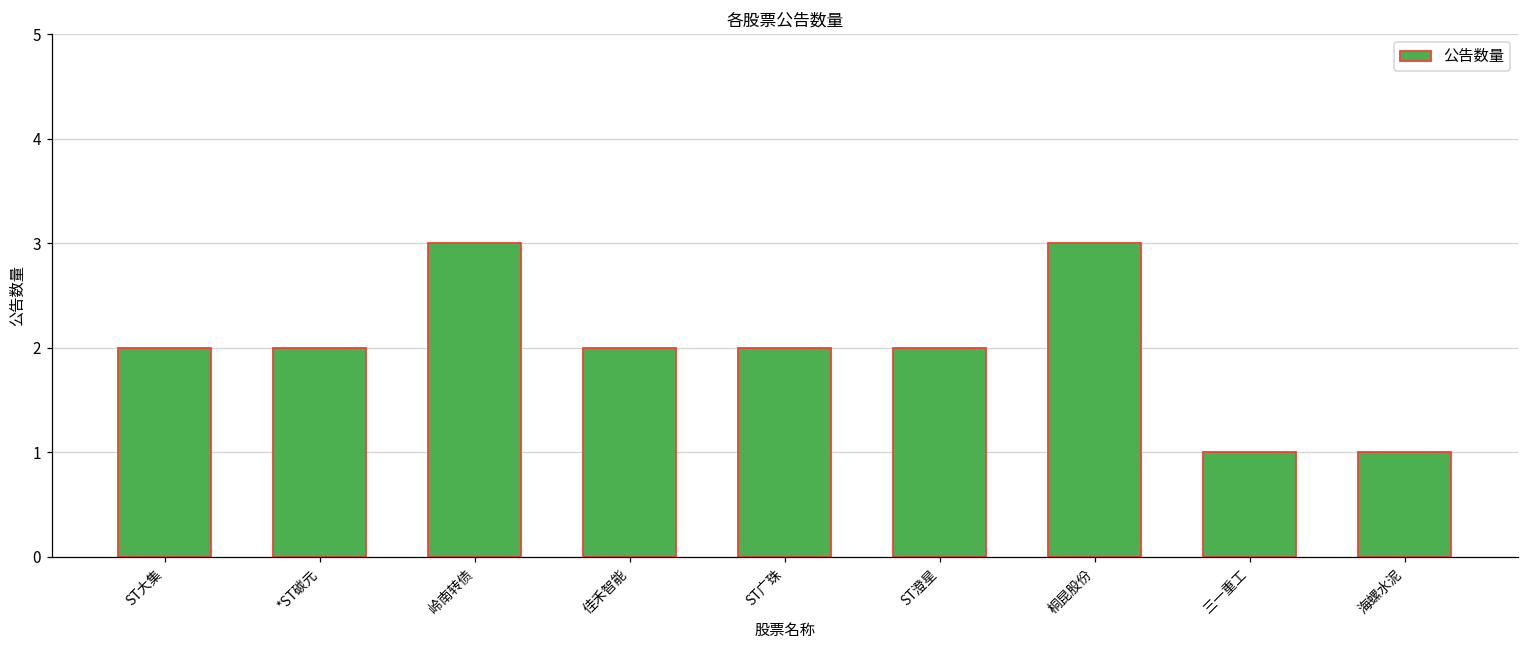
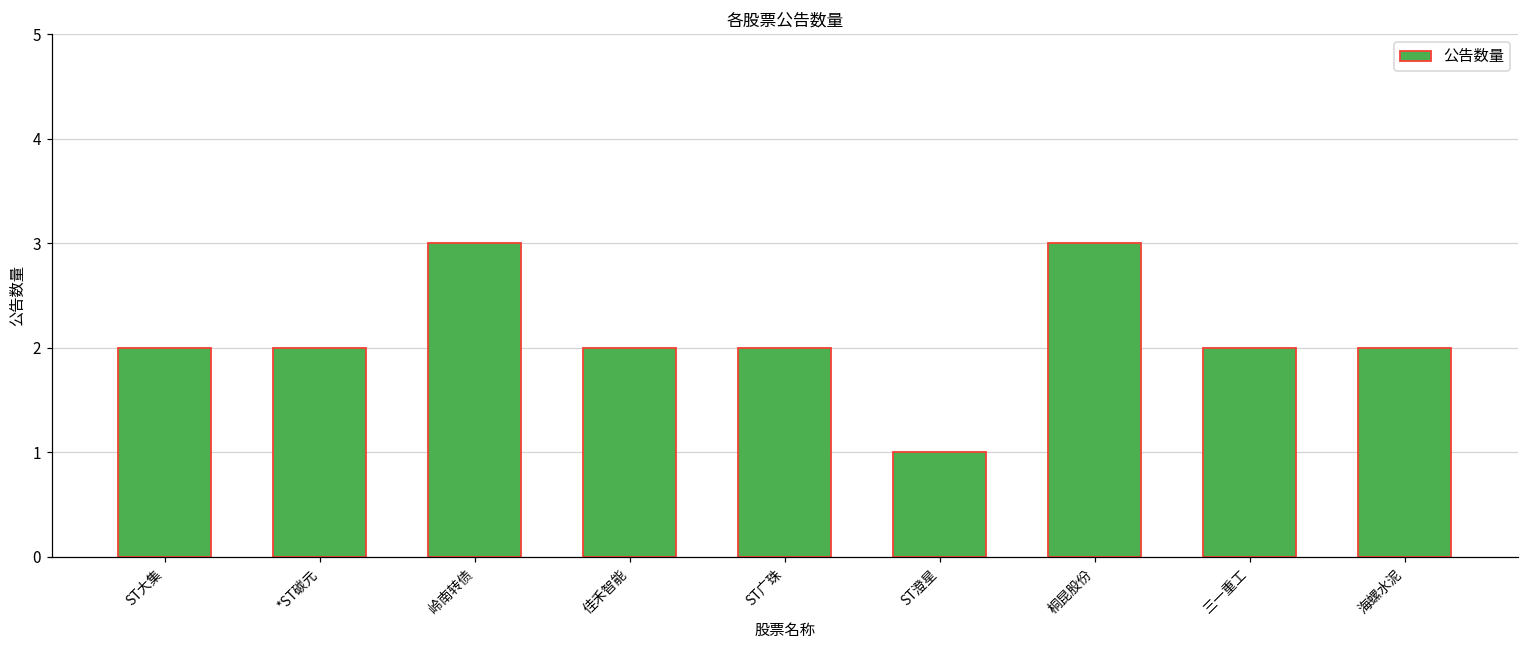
ST澄星: 2 -> 1
三一重工: 1 -> 2
海螺水泥: 1 -> 2
